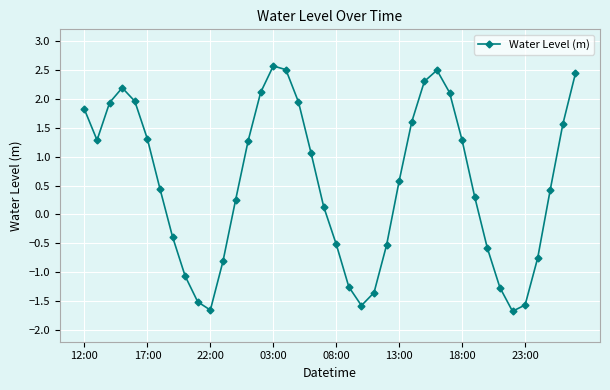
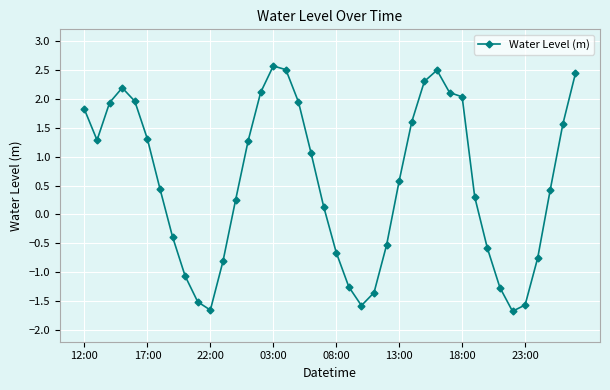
08:00: -0.5 -> -0.7
18:00: 1.3 -> 2.0
